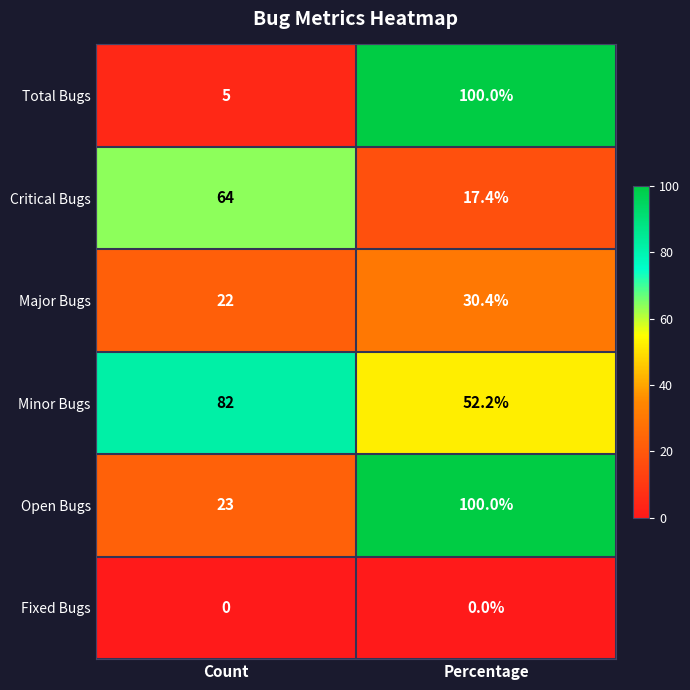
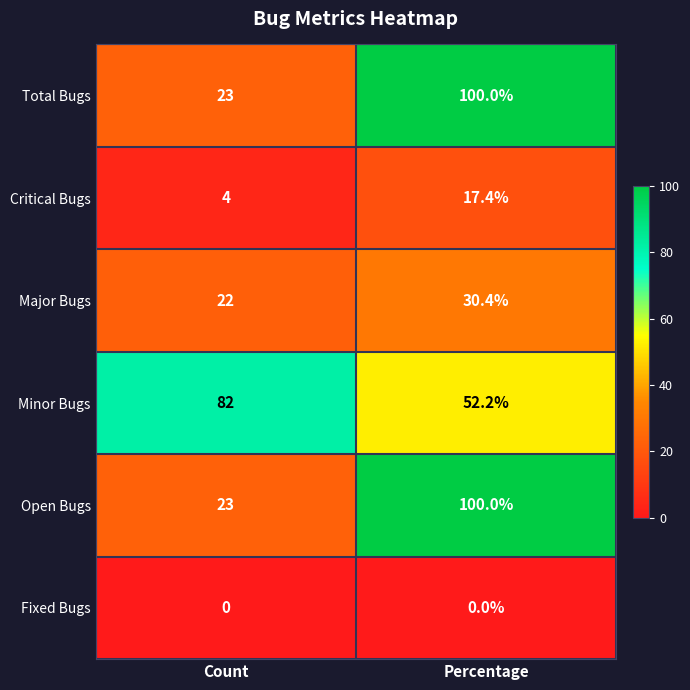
Total Bugs, Count: 5 -> 23
Critical Bugs, Count: 64 -> 4
